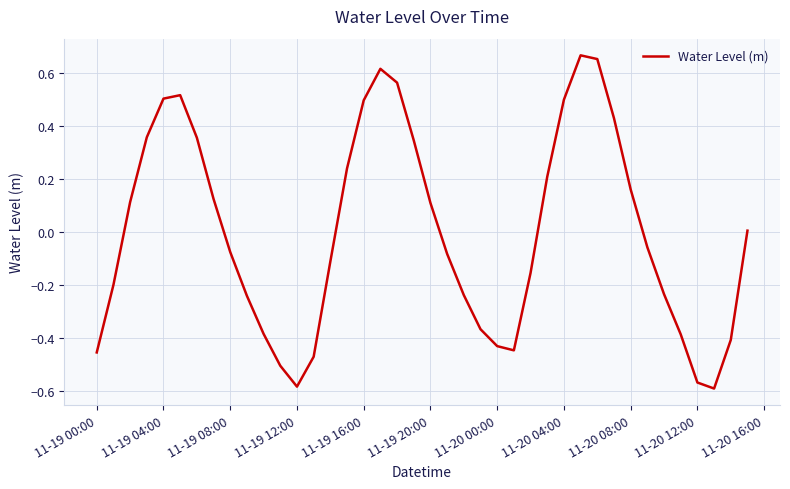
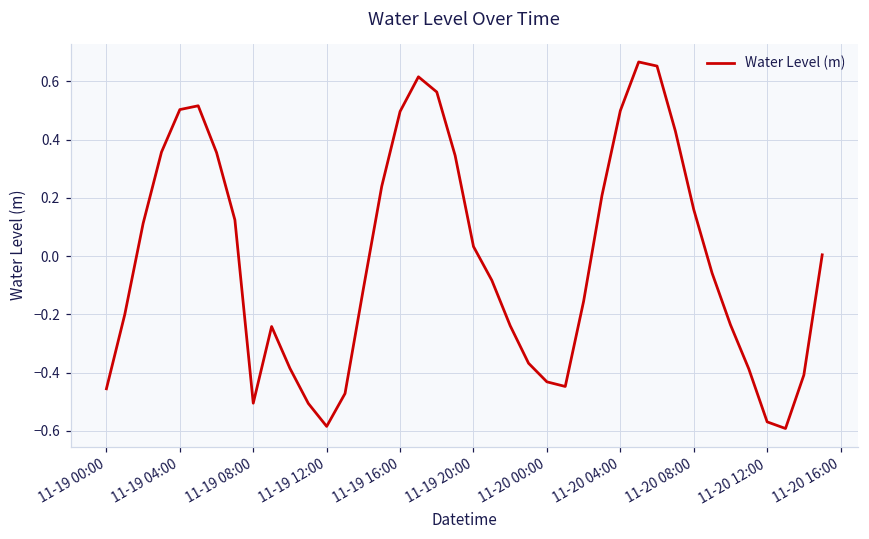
11-19 08:00: -0.08 -> -0.51
11-19 20:00: 0.11 -> 0.03
